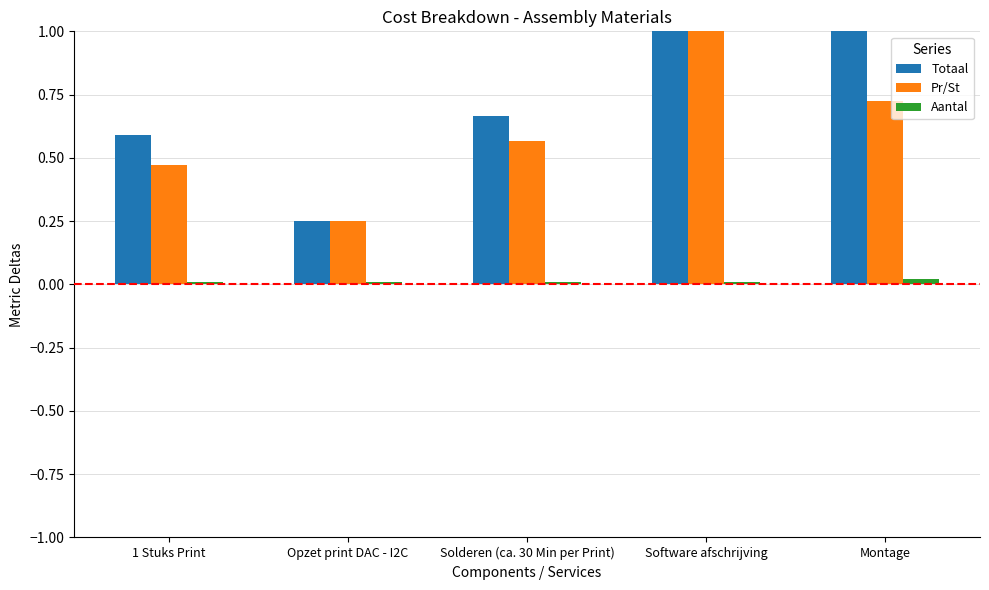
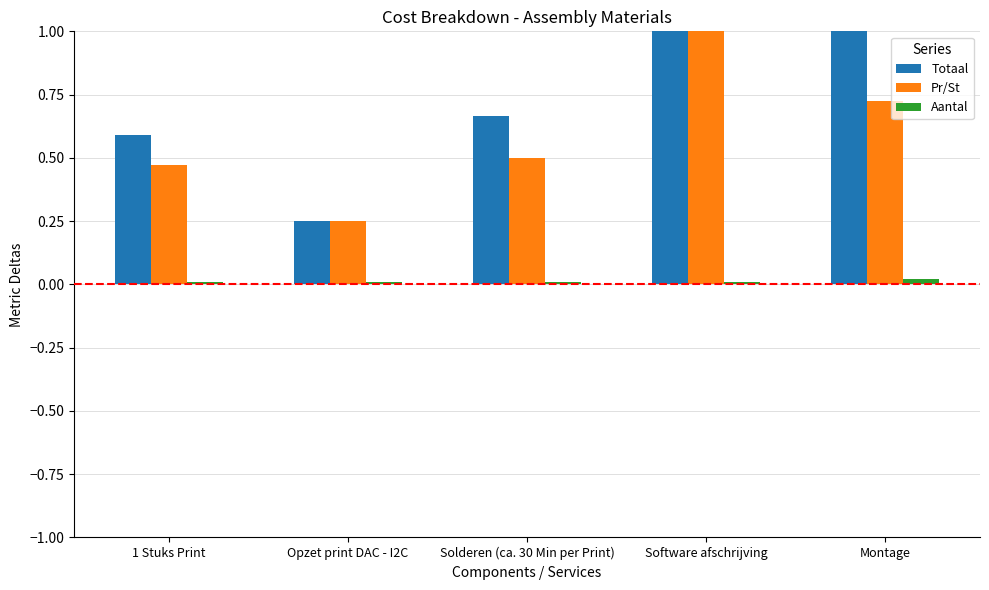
Pr/St, Solderen (ca. 30 Min per Print): 0.57 -> 0.50
